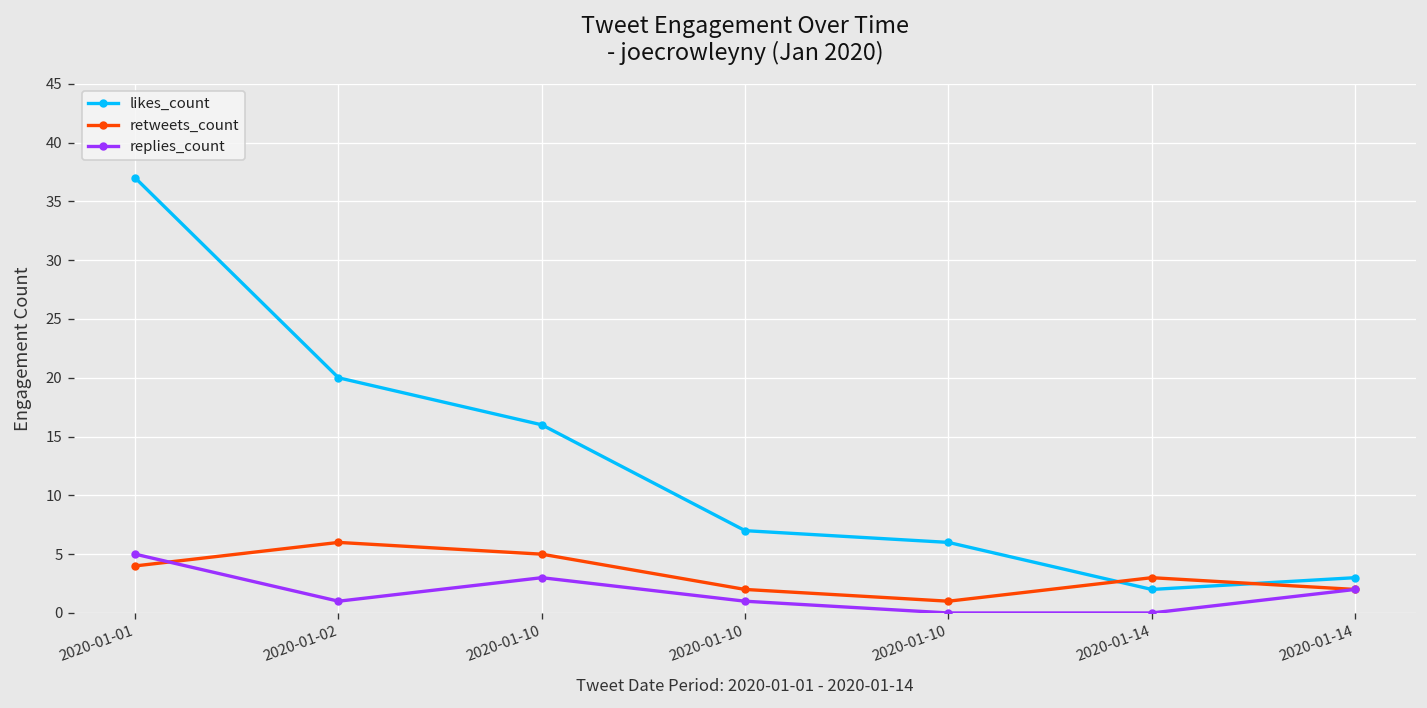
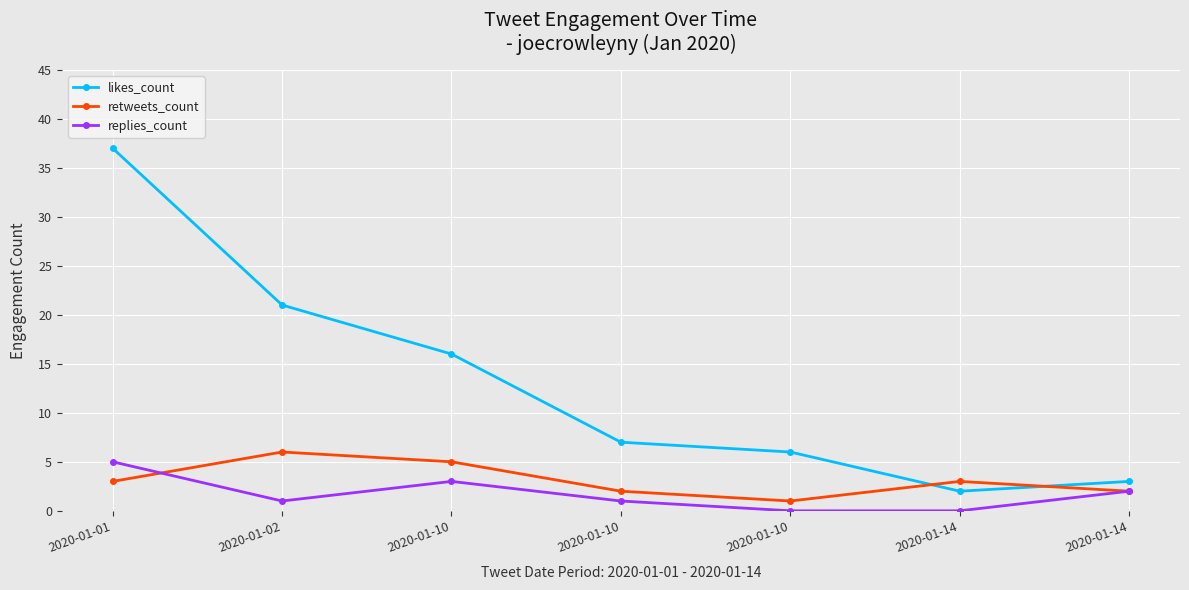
retweets_count, 2020-01-01: 4 -> 3
likes_count, 2020-01-02: 20 -> 21
